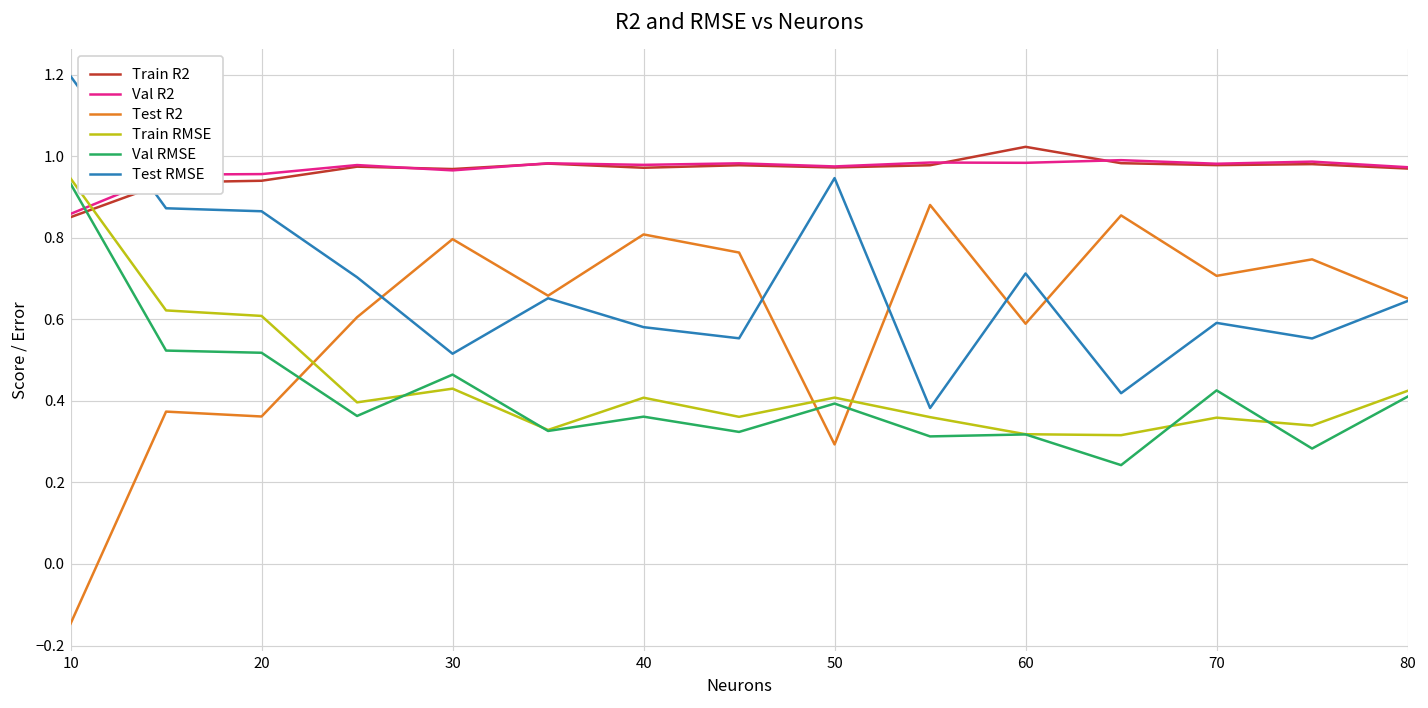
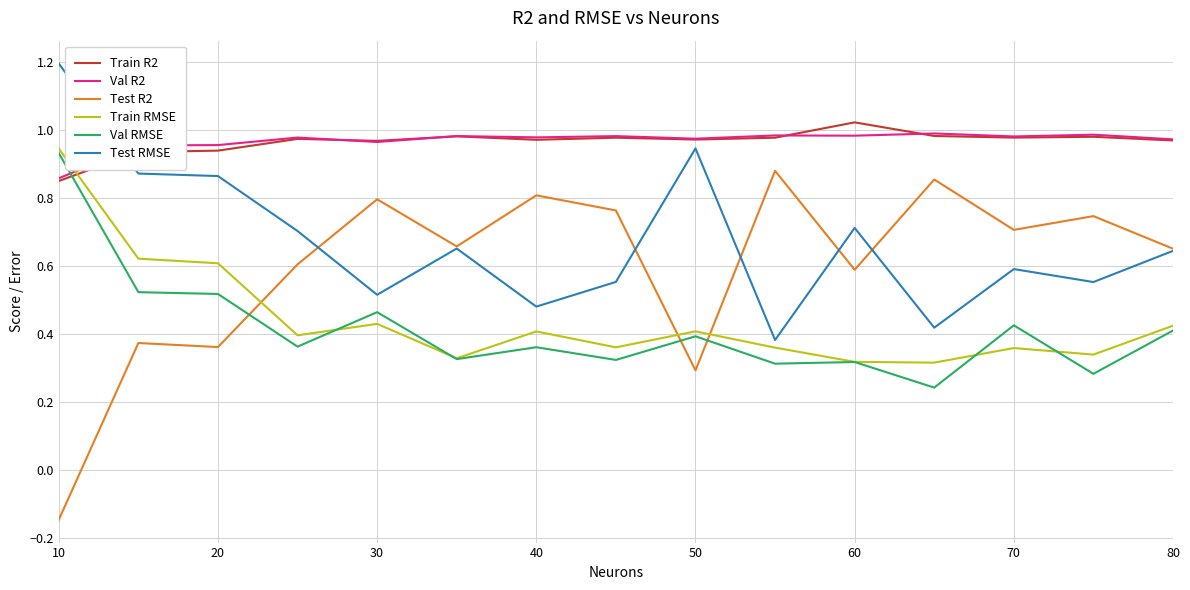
Test RMSE, 40: 0.58 -> 0.48
